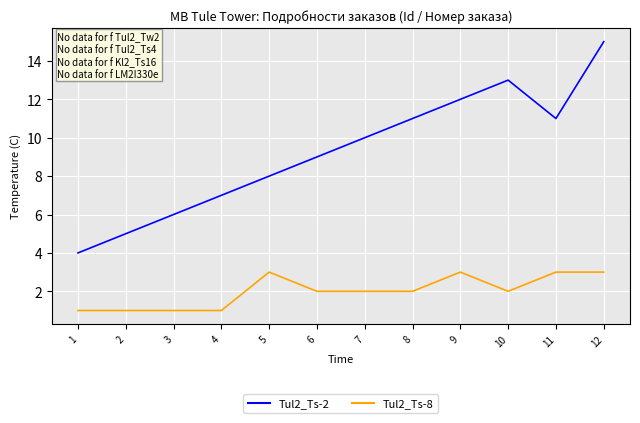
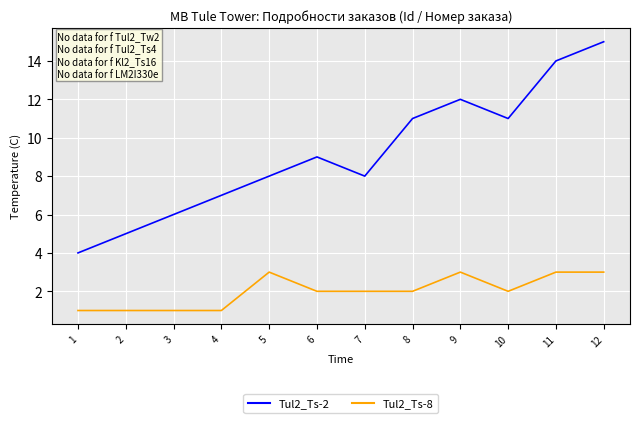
Tul2_Ts-2, 7: 10 -> 8
Tul2_Ts-2, 10: 13 -> 11
Tul2_Ts-2, 11: 11 -> 14
